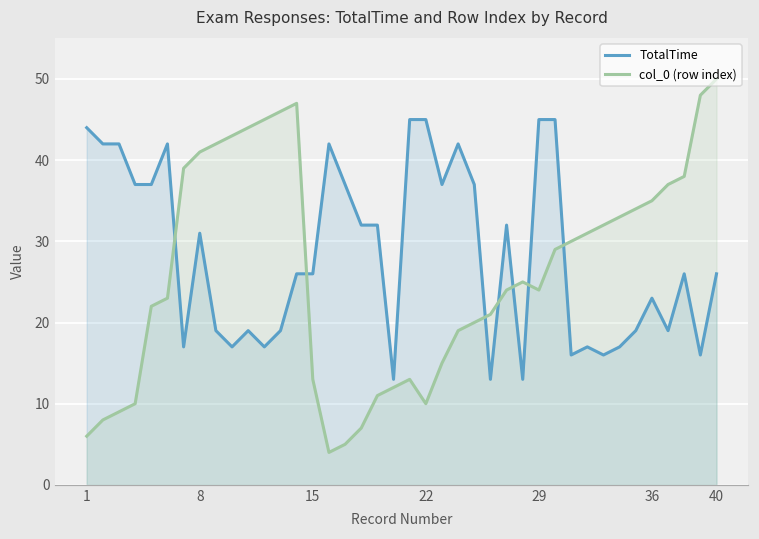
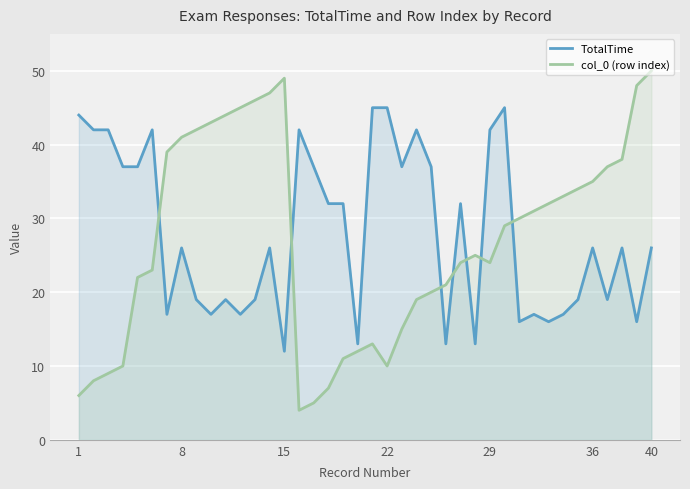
TotalTime, 8: 31 -> 26
TotalTime, 15: 26 -> 12
col_0 (row index), 15: 13 -> 49
TotalTime, 29: 45 -> 42
TotalTime, 36: 23 -> 26
